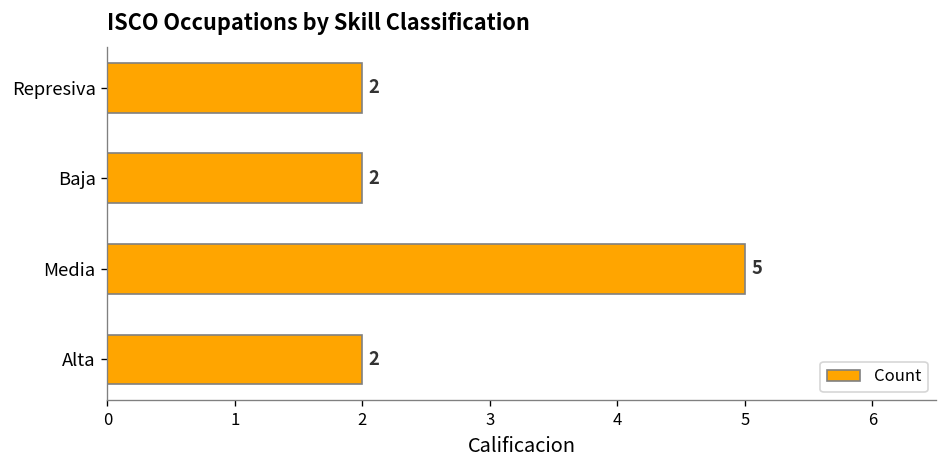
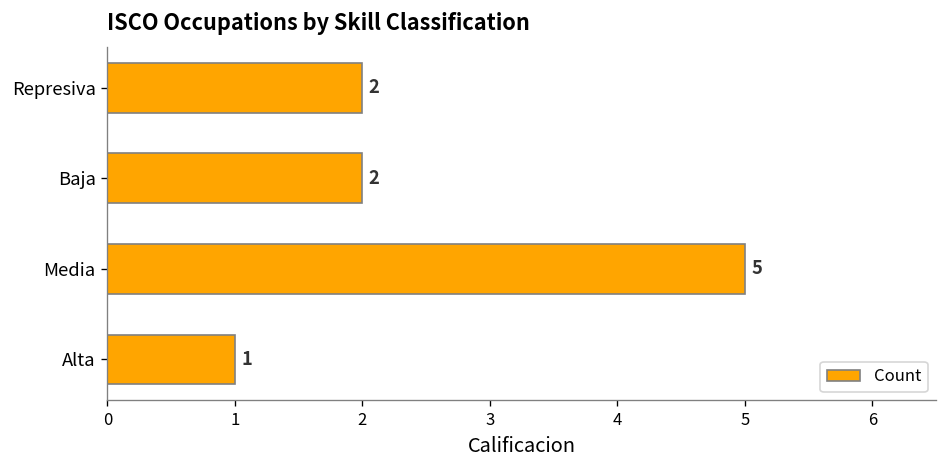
Alta: 2 -> 1
